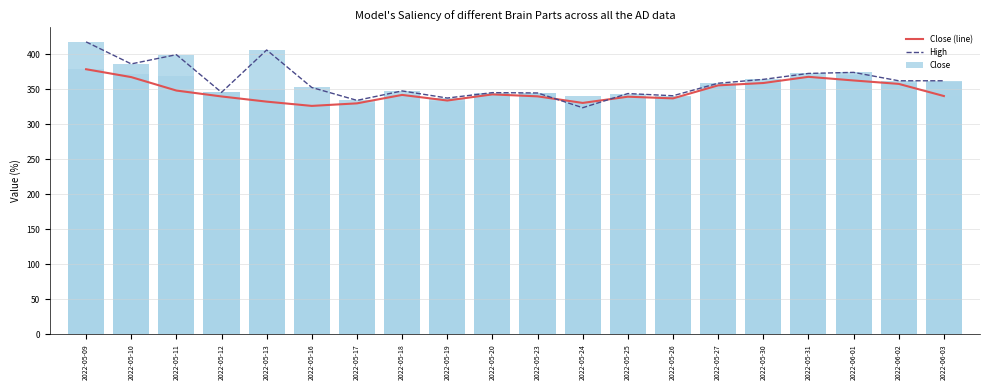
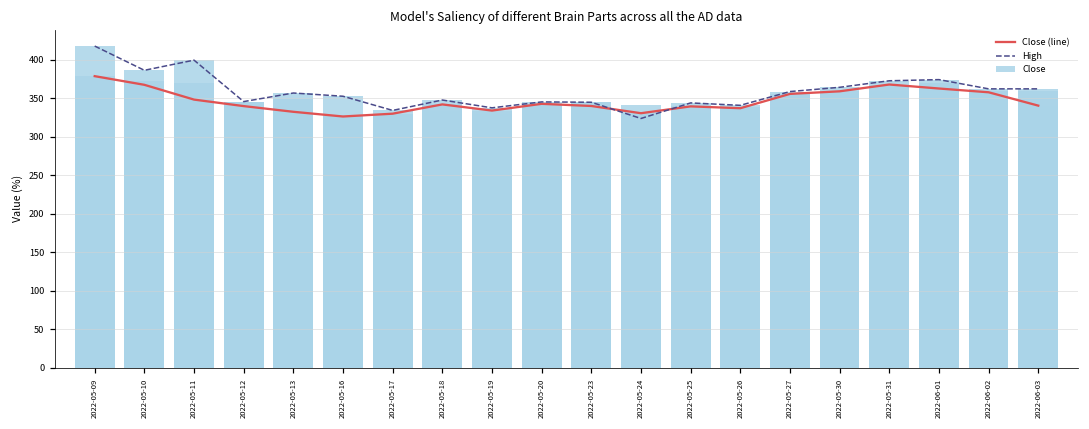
High, 2022-05-13: 410 -> 360
